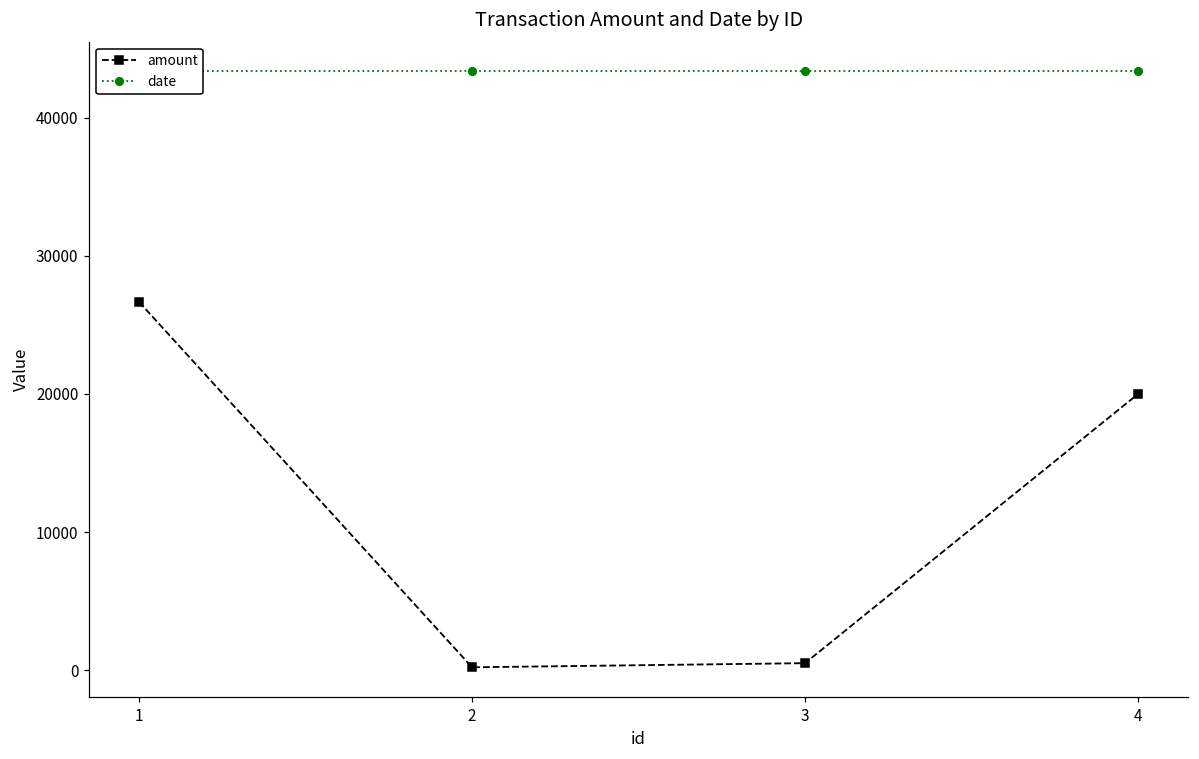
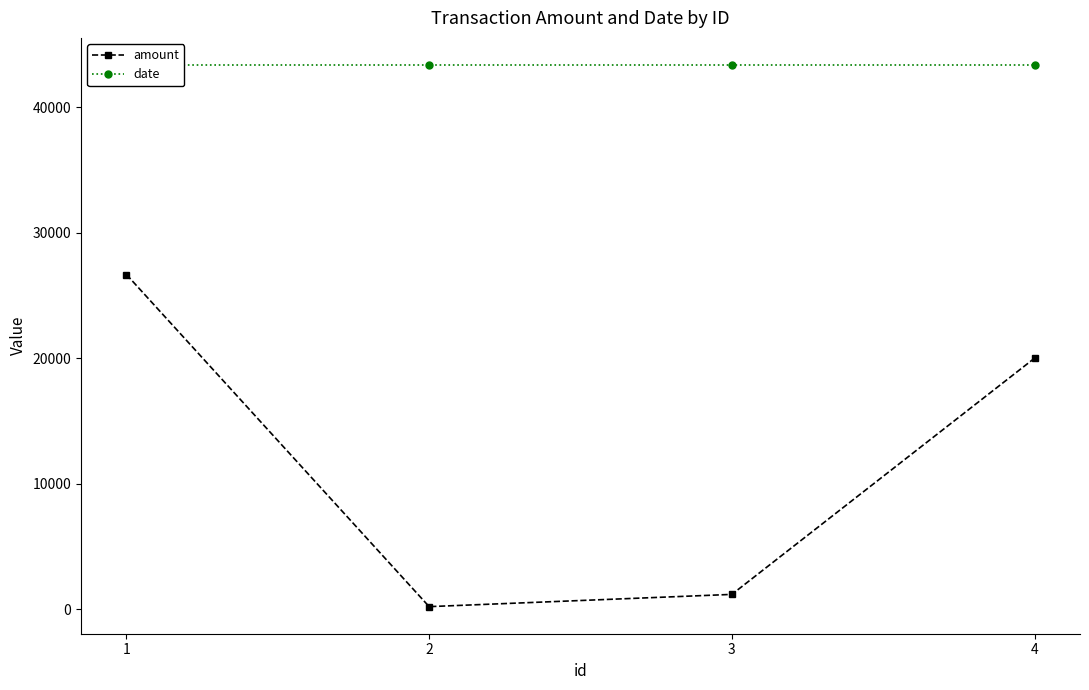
amount, 3: 500 -> 1200
